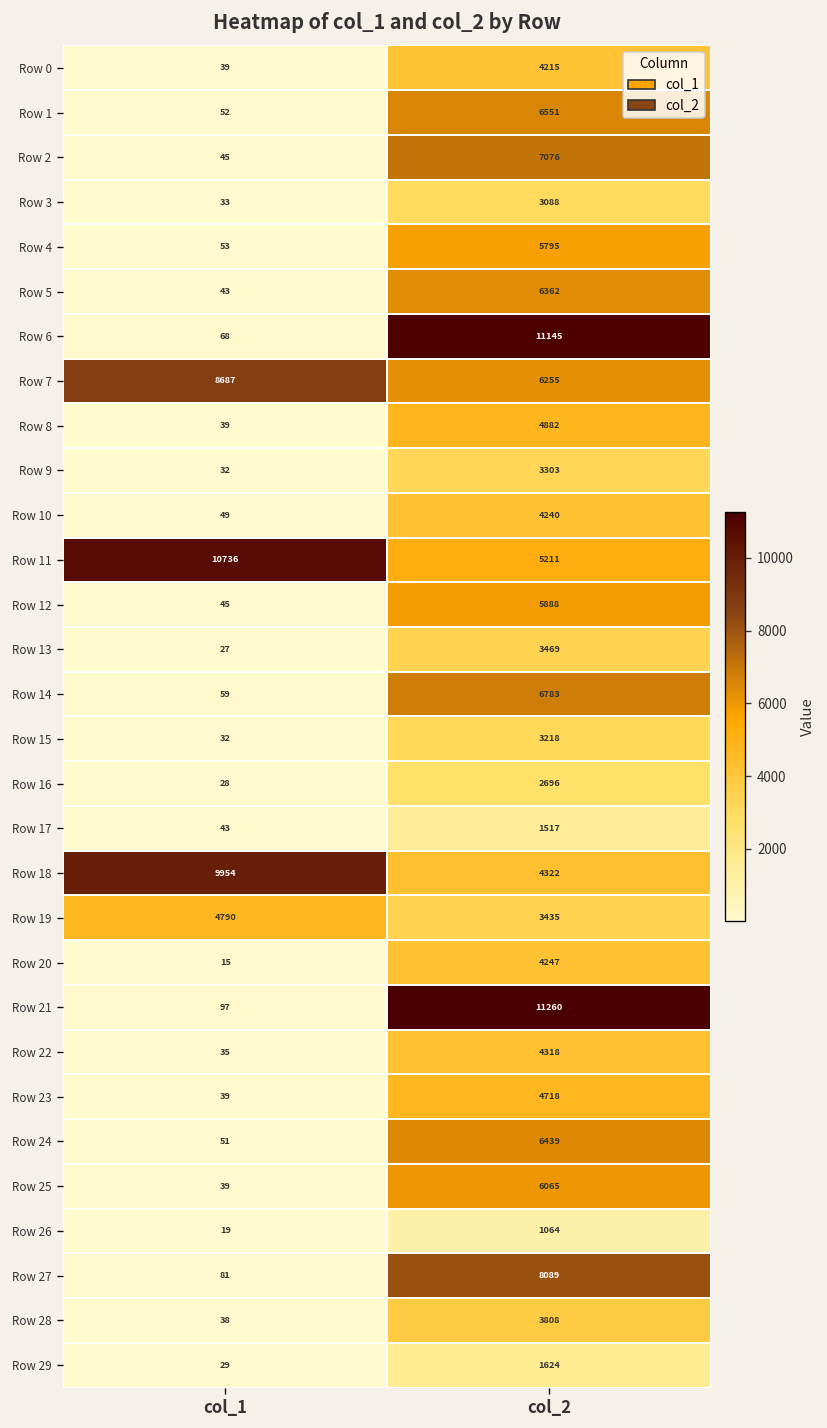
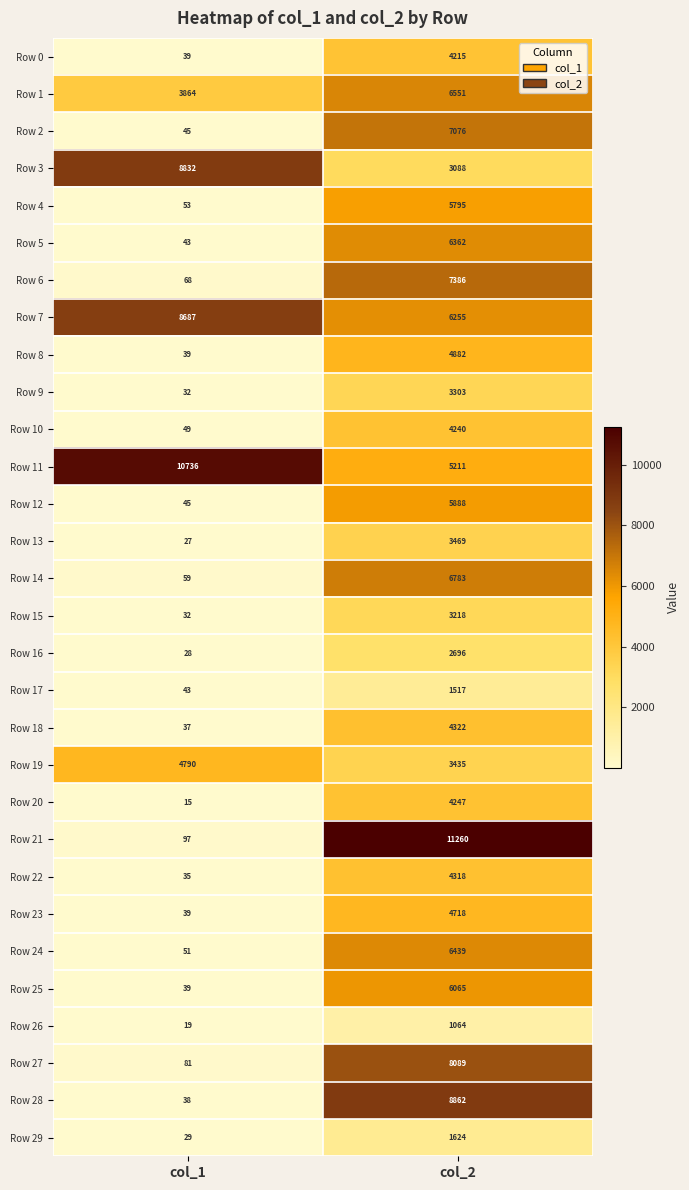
Row 1, col_1: 52 -> 3864
Row 3, col_1: 33 -> 8832
Row 6, col_2: 11145 -> 7386
Row 18, col_1: 9954 -> 37
Row 28, col_2: 3808 -> 8862
